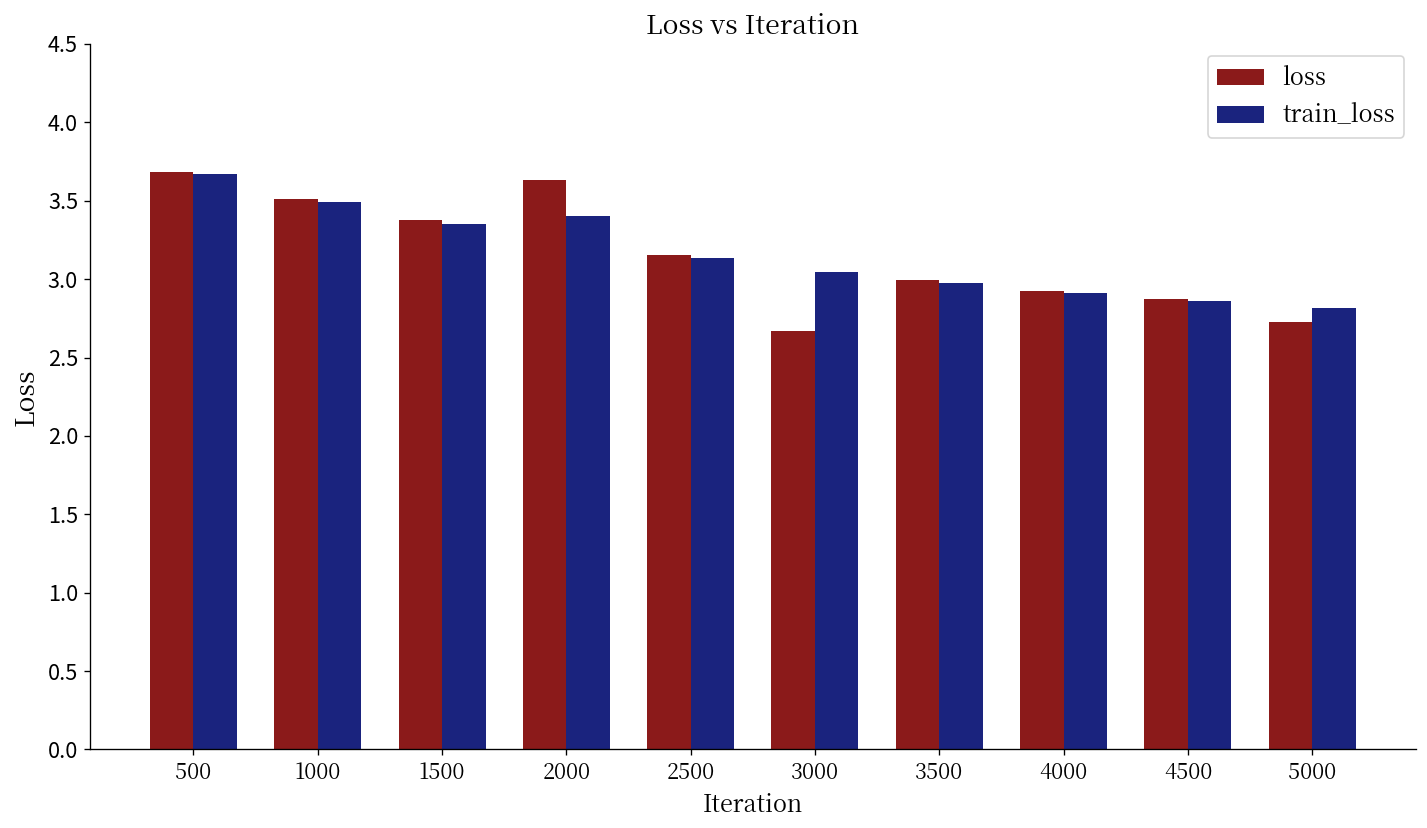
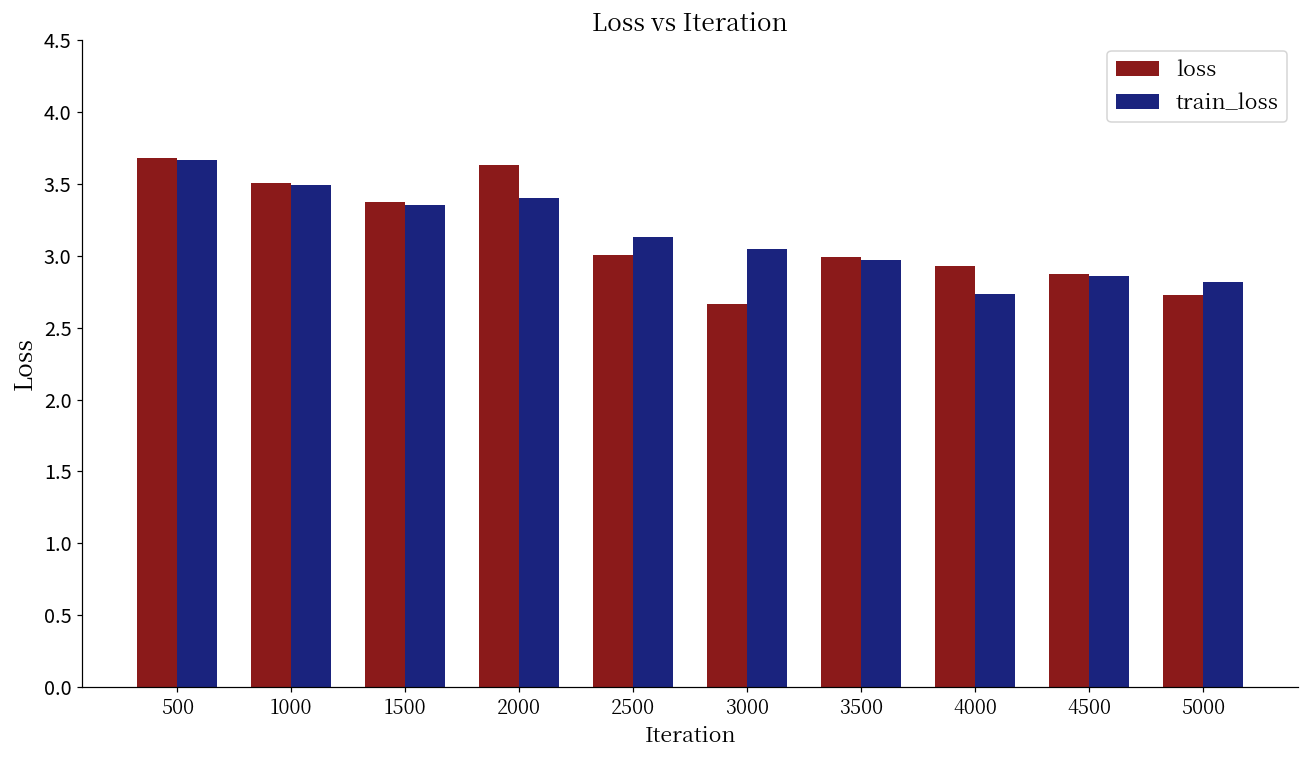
loss, 2500: 3.16 -> 3.01
train_loss, 4000: 2.91 -> 2.73
